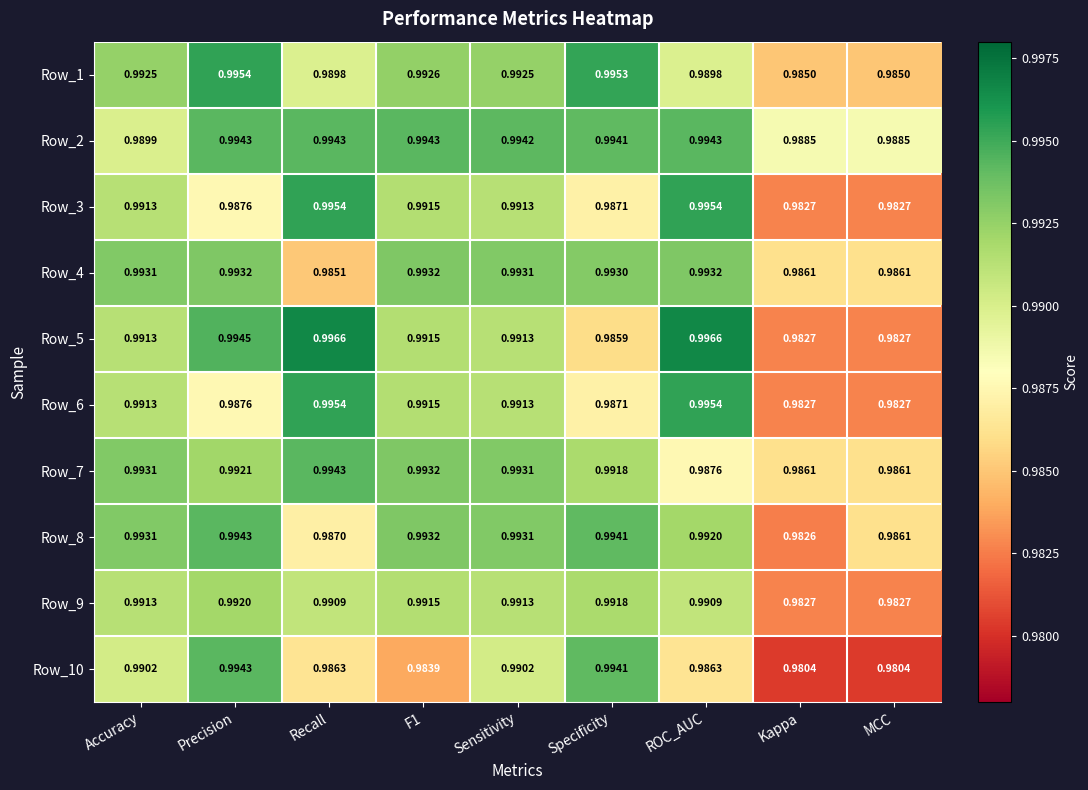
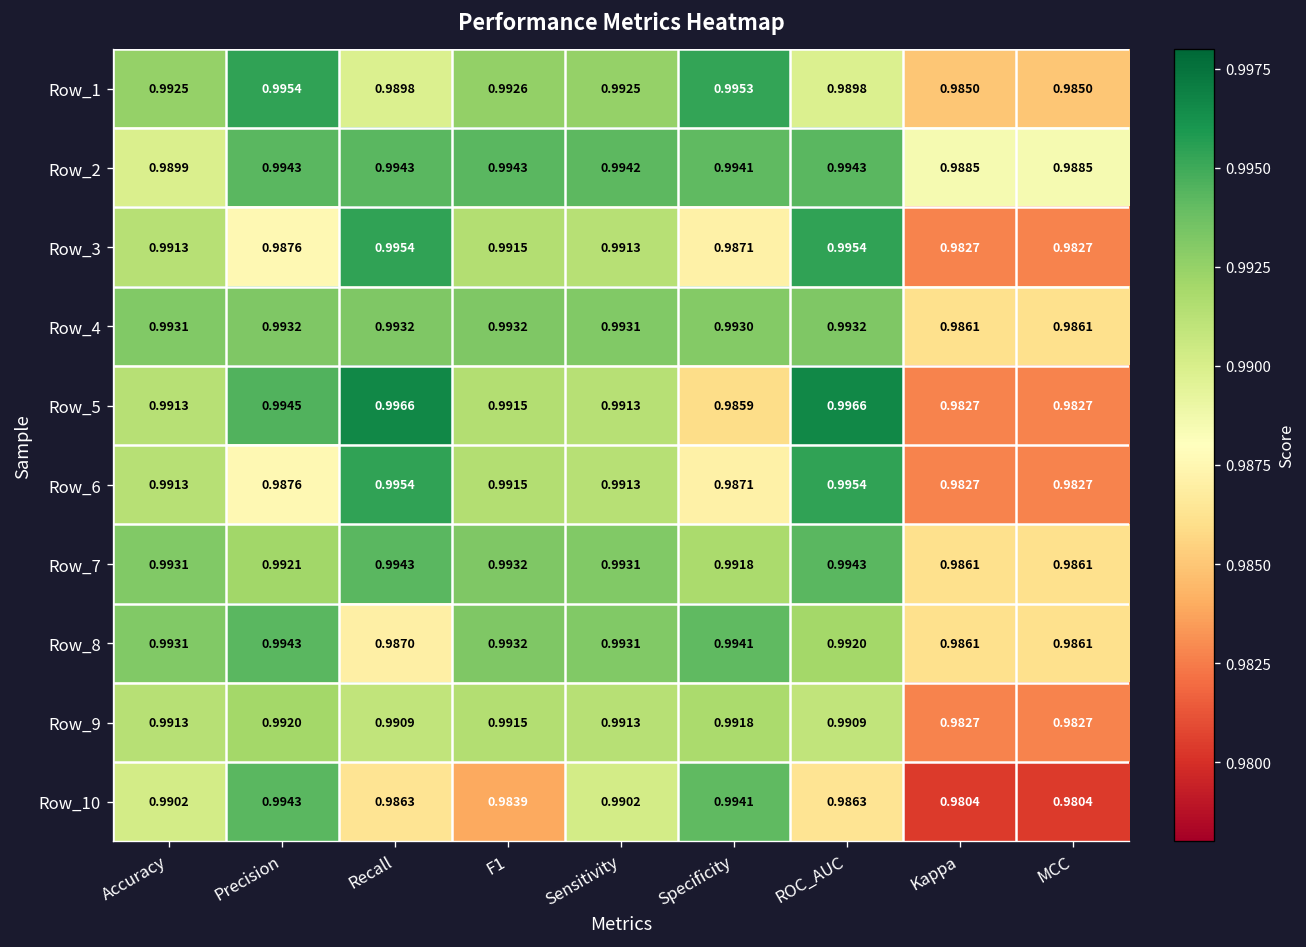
Row_4, Recall: 0.9851 -> 0.9932
Row_7, ROC_AUC: 0.9876 -> 0.9943
Row_8, Kappa: 0.9826 -> 0.9861
